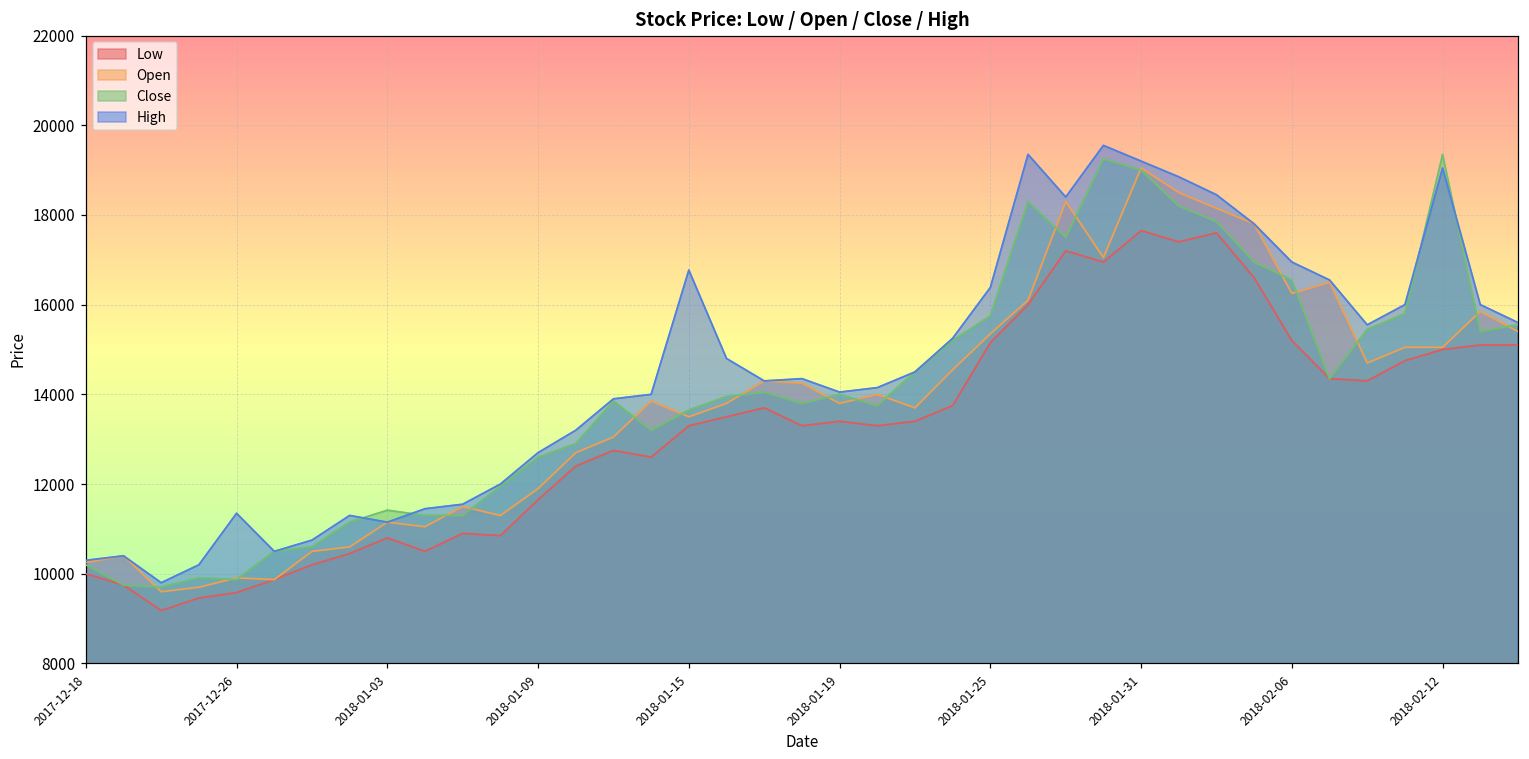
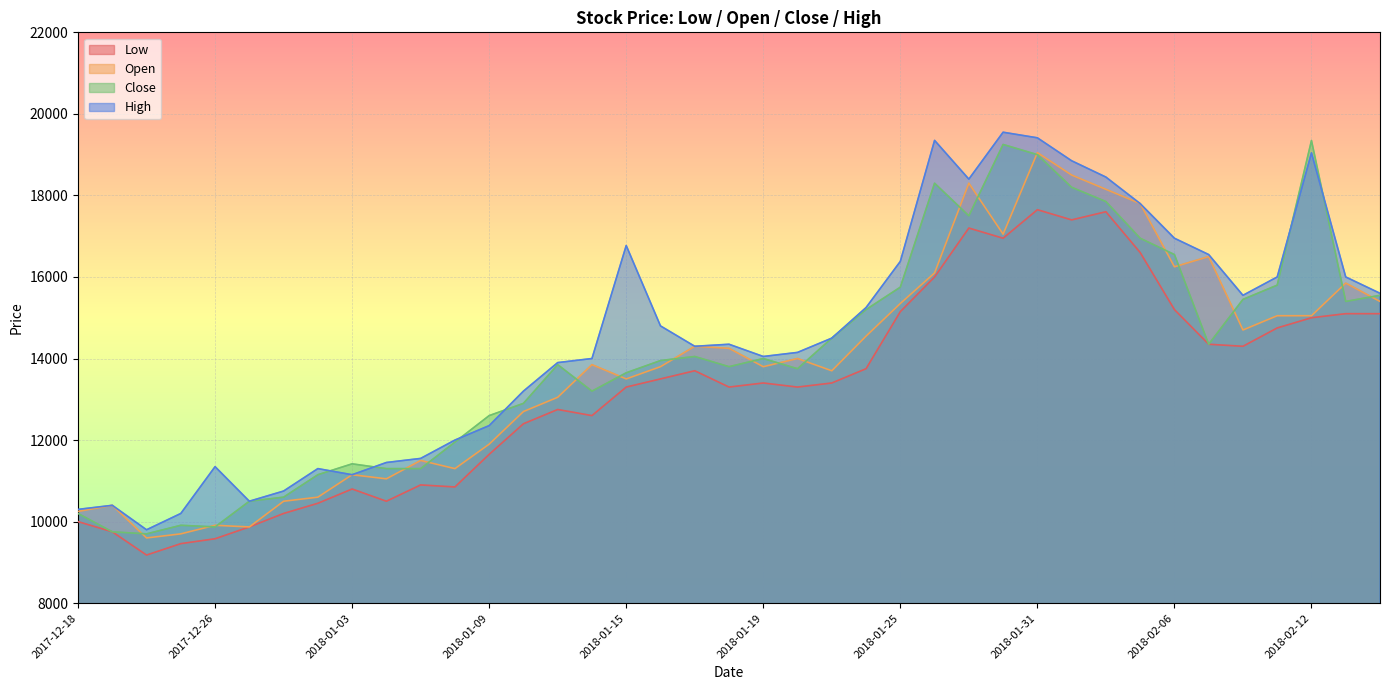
High, 2018-01-09: 12700 -> 12400
High, 2018-01-31: 19200 -> 19400
